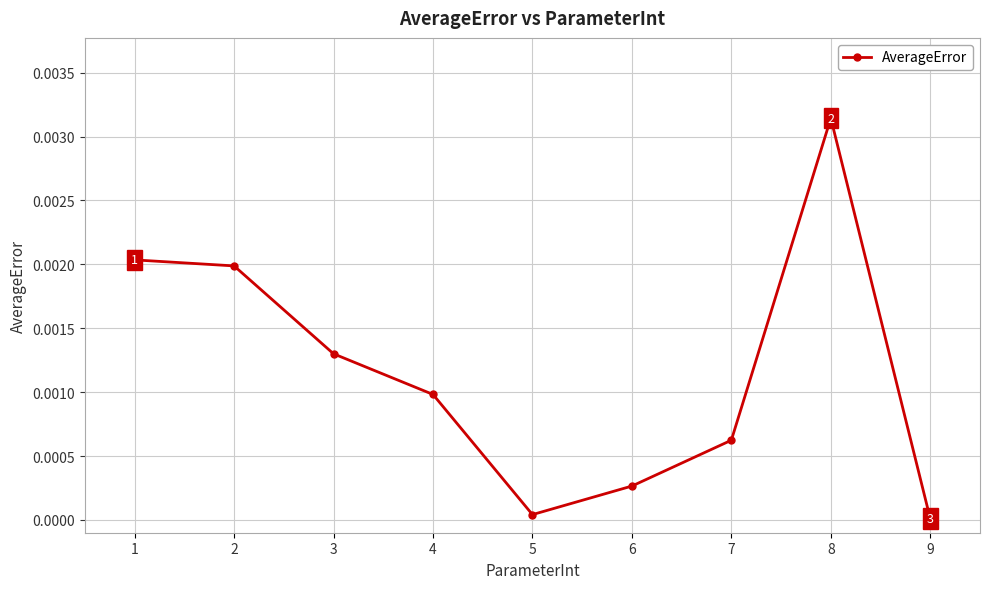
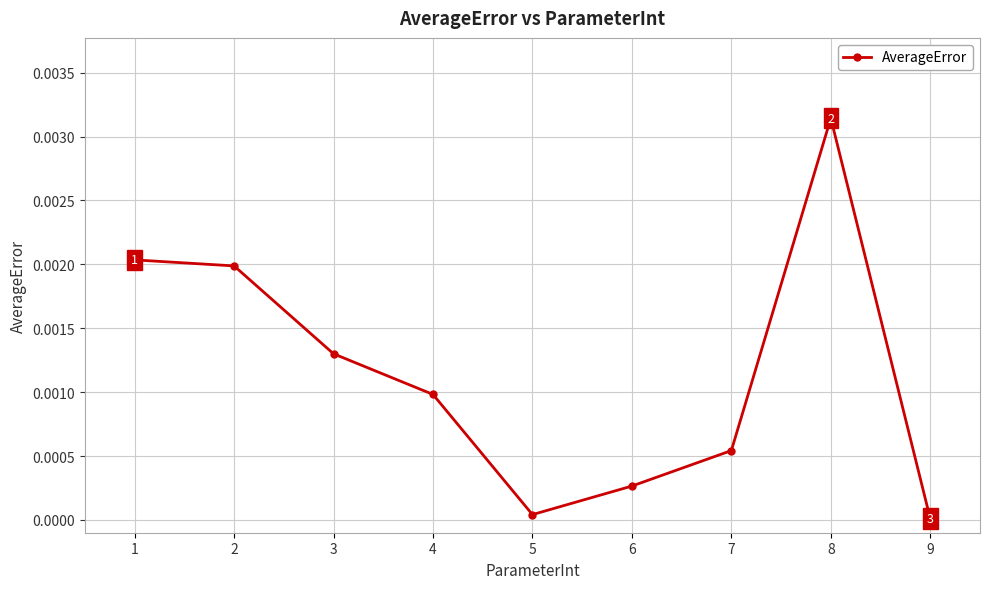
7: 0.00062 -> 0.00054
